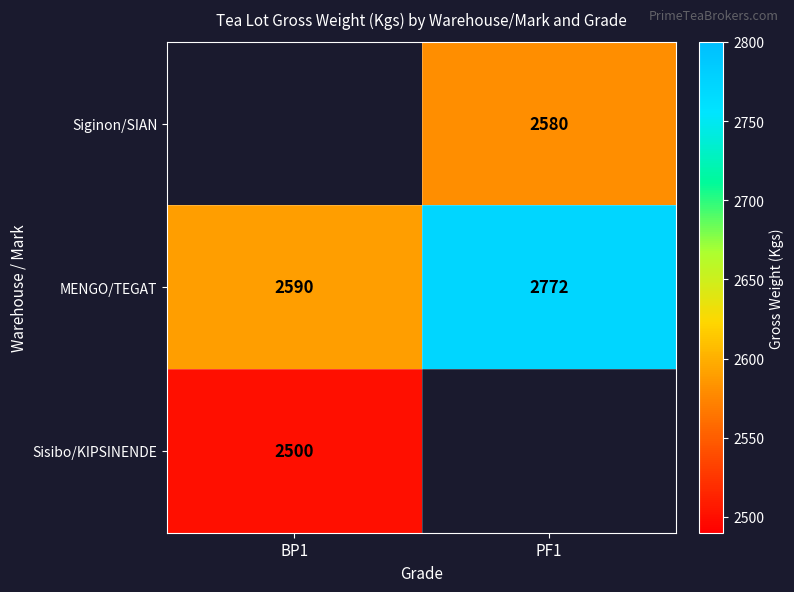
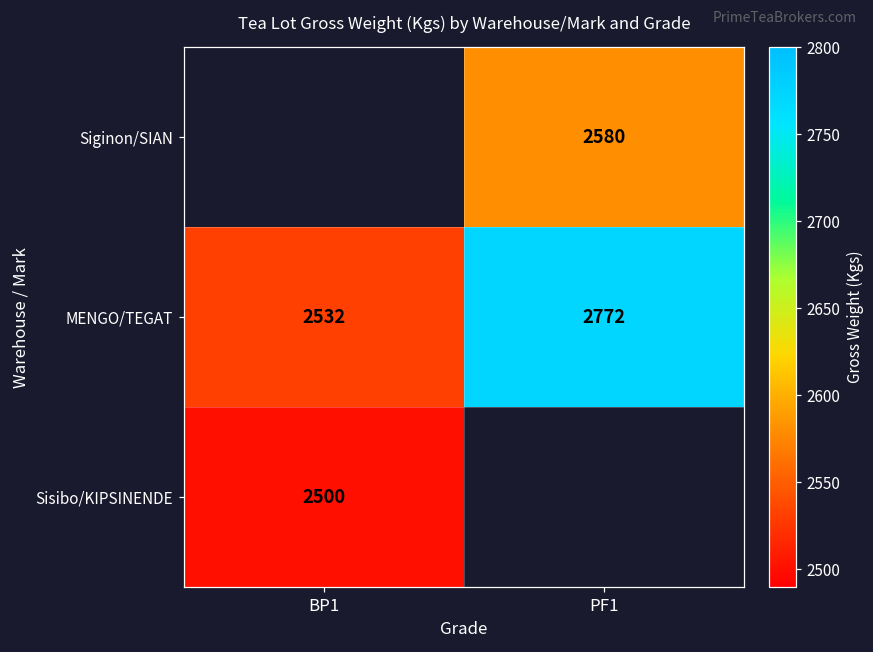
MENGO/TEGAT, BP1: 2590 -> 2532
